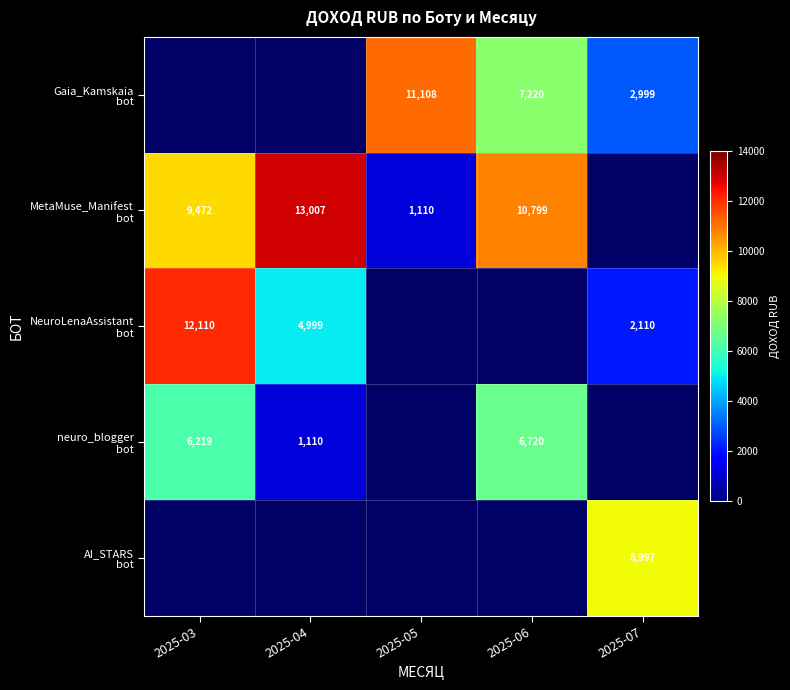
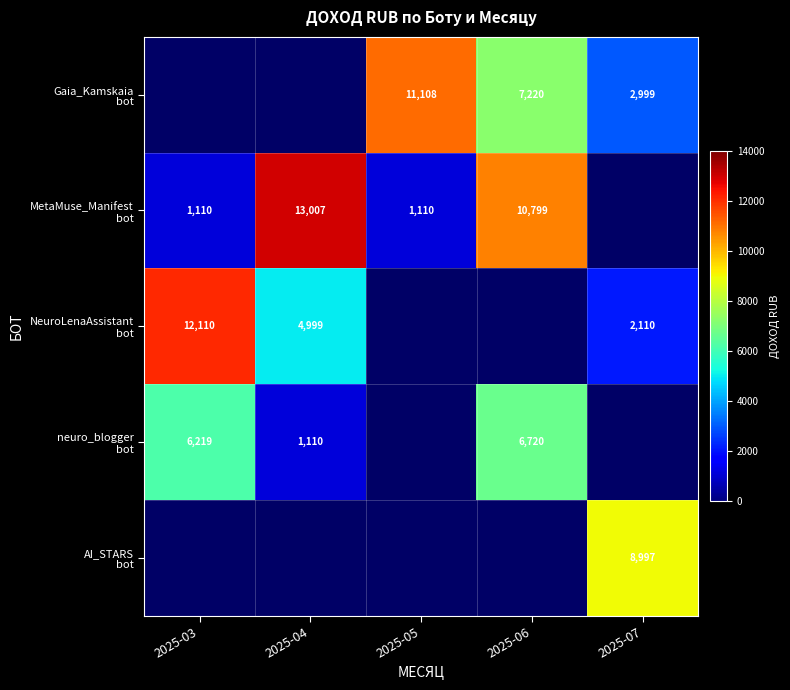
MetaMuse_Manifest bot, 2025-03: 9,472 -> 1,110
